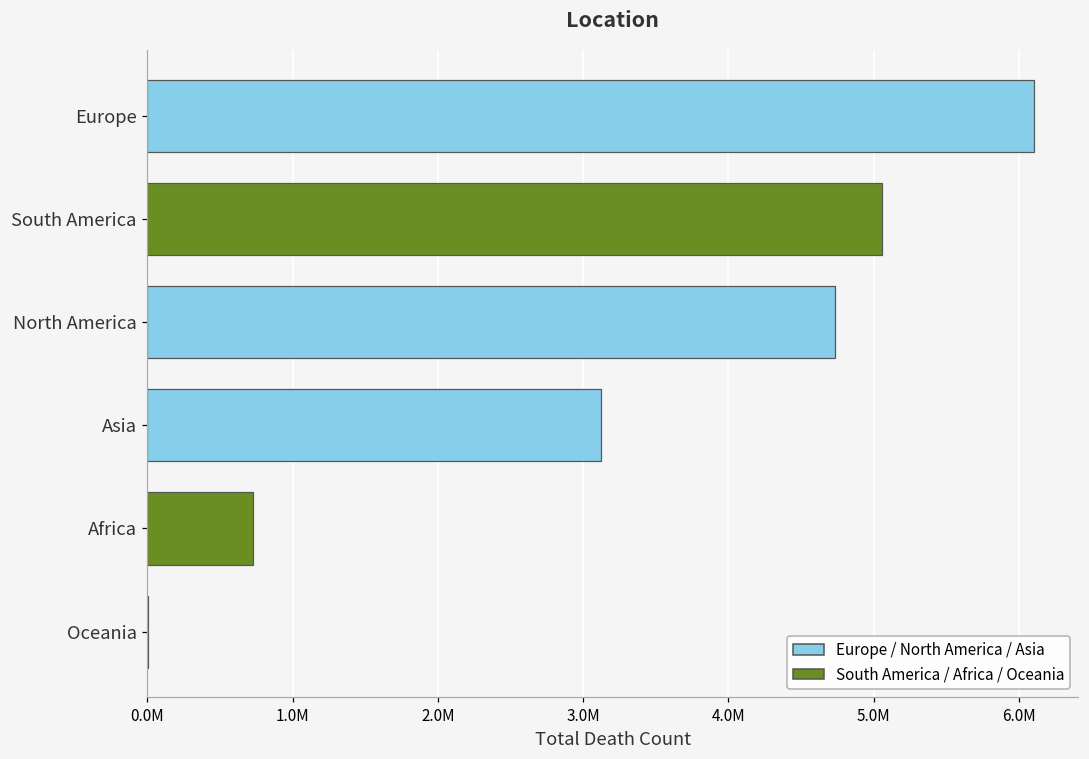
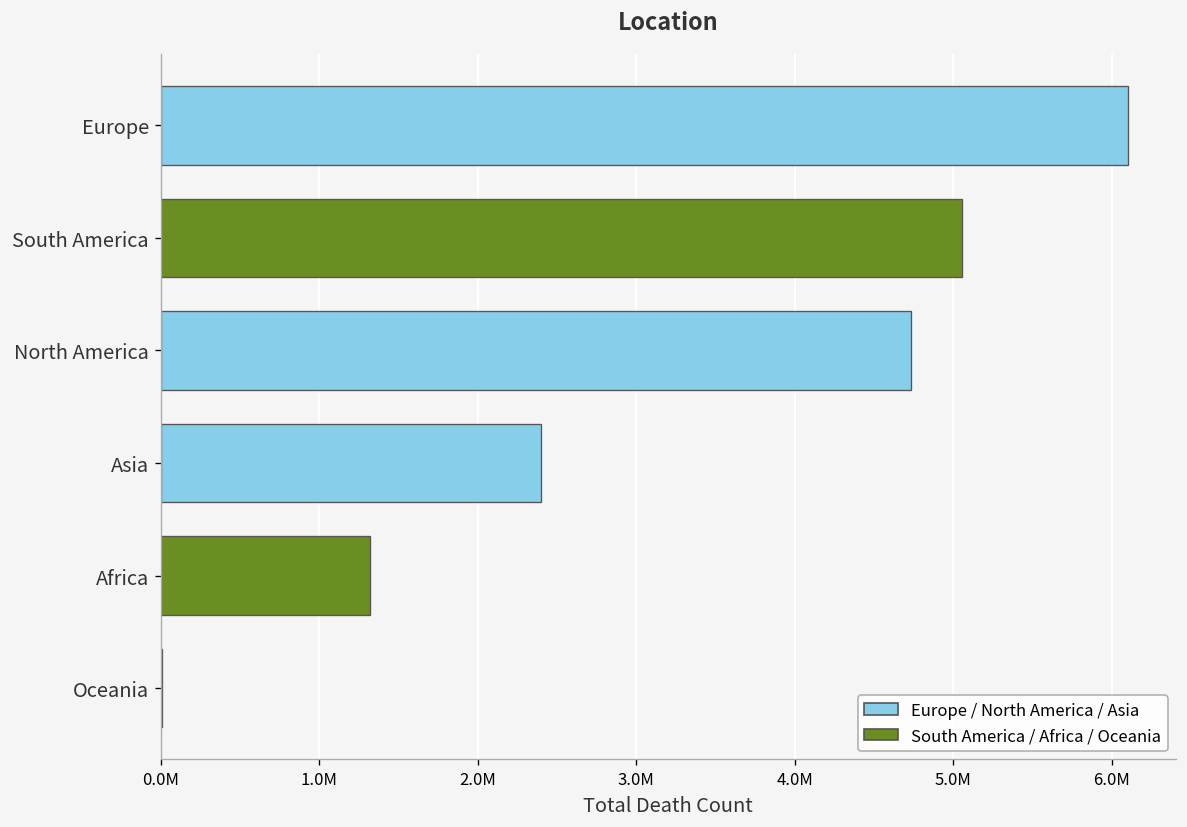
Asia: 3120000 -> 2400000
Africa: 730000 -> 1320000
